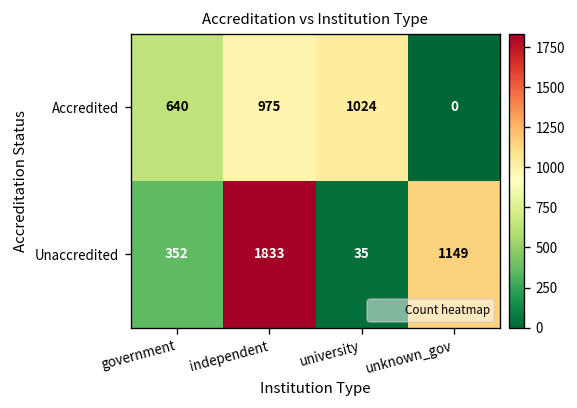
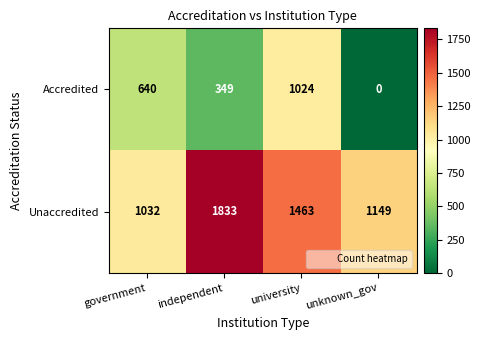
Accredited, independent: 975 -> 349
Unaccredited, government: 352 -> 1032
Unaccredited, university: 35 -> 1463
